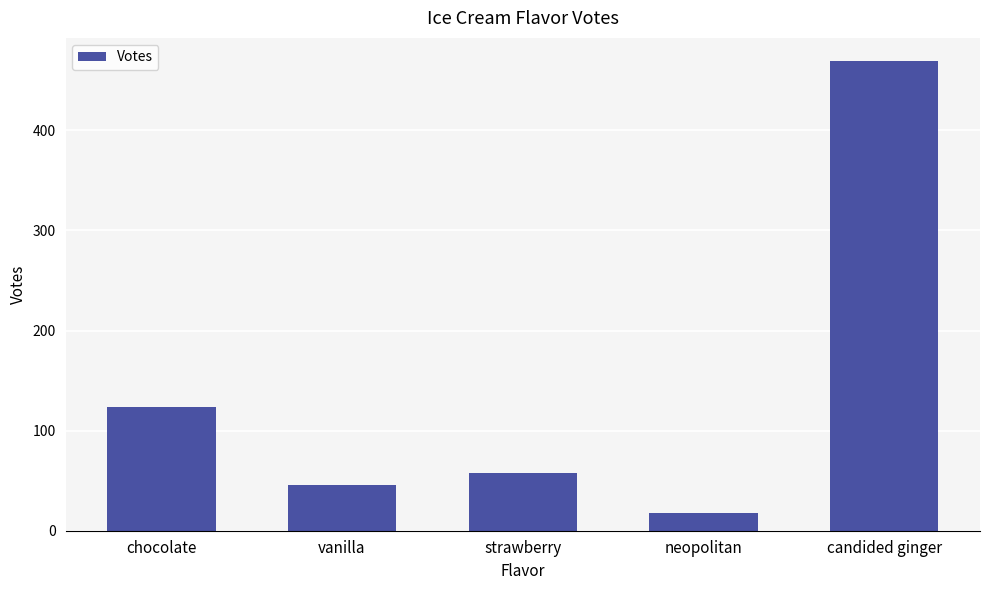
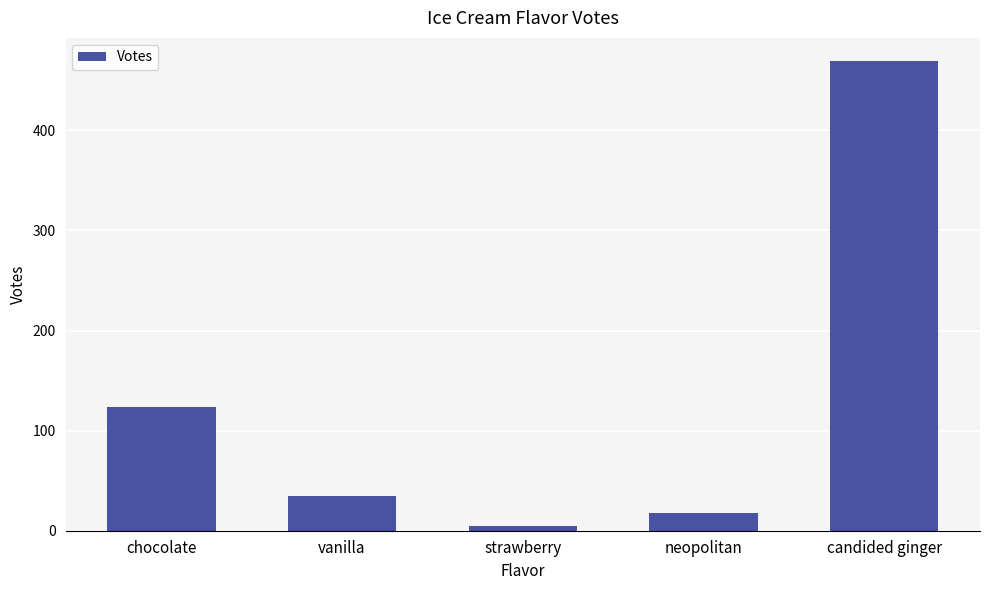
vanilla: 46 -> 35
strawberry: 58 -> 5
